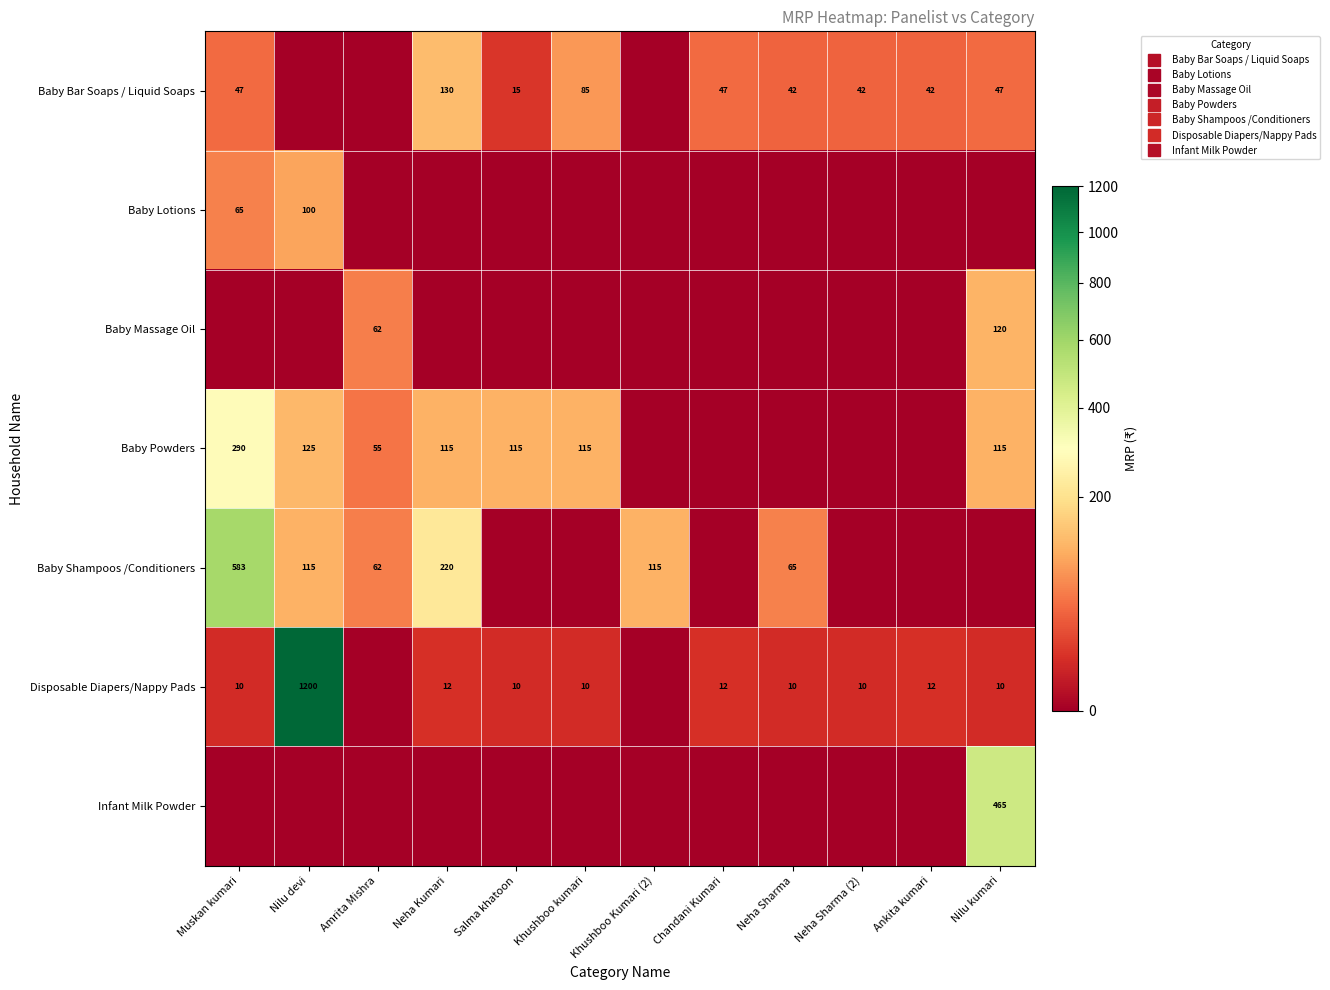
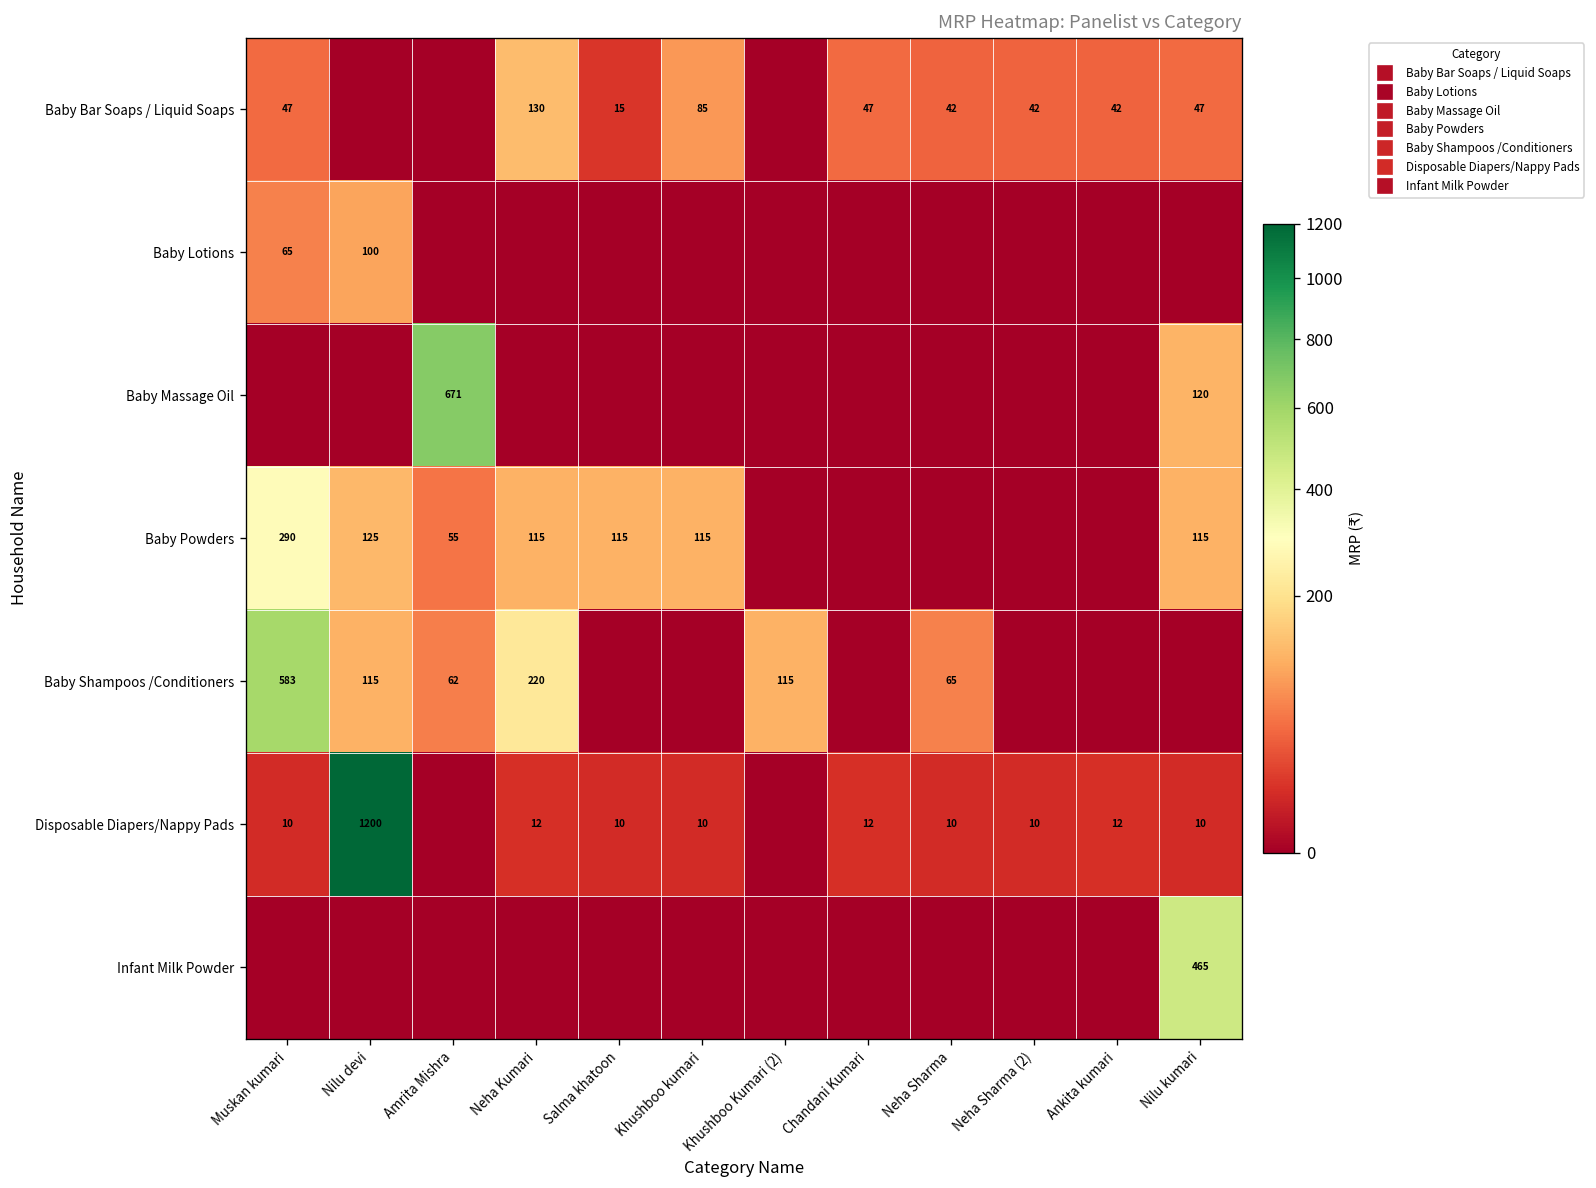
Baby Massage Oil, Amrita Mishra: 62 -> 671
